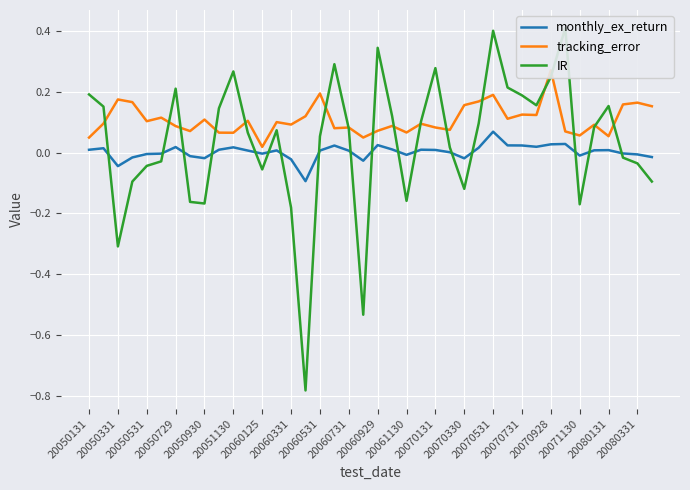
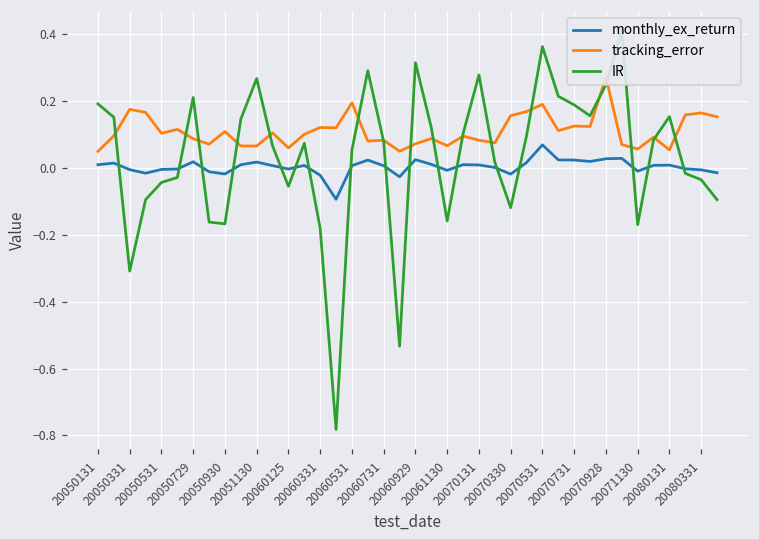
monthly_ex_return, 20050331: -0.04 -> -0.01
tracking_error, 20060125: 0.02 -> 0.06
tracking_error, 20060331: 0.09 -> 0.12
IR, 20060929: 0.34 -> 0.31
IR, 20070531: 0.40 -> 0.36
